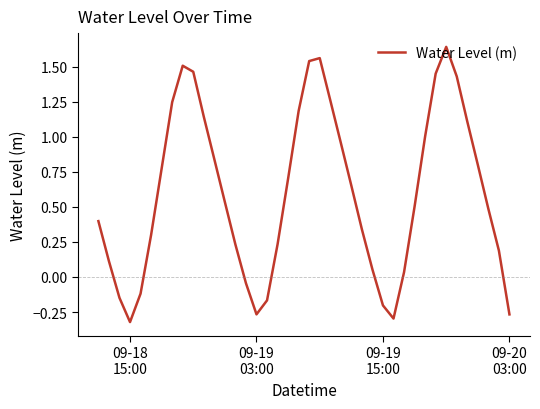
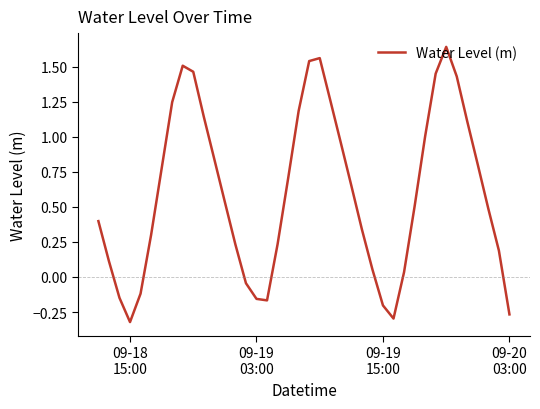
09-19 03:00: -0.27 -> -0.16
